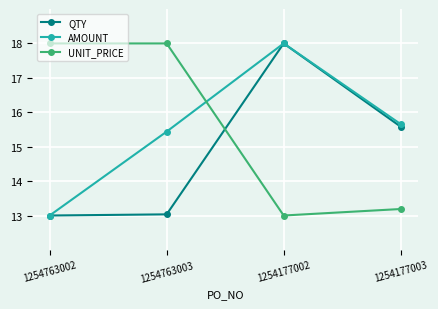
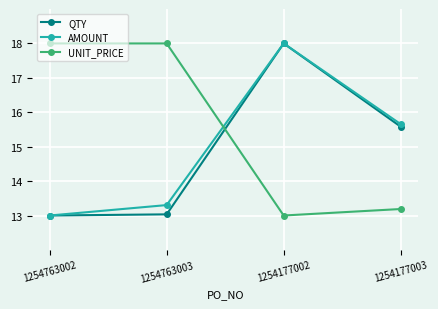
AMOUNT, 1254763003: 15.4 -> 13.3
